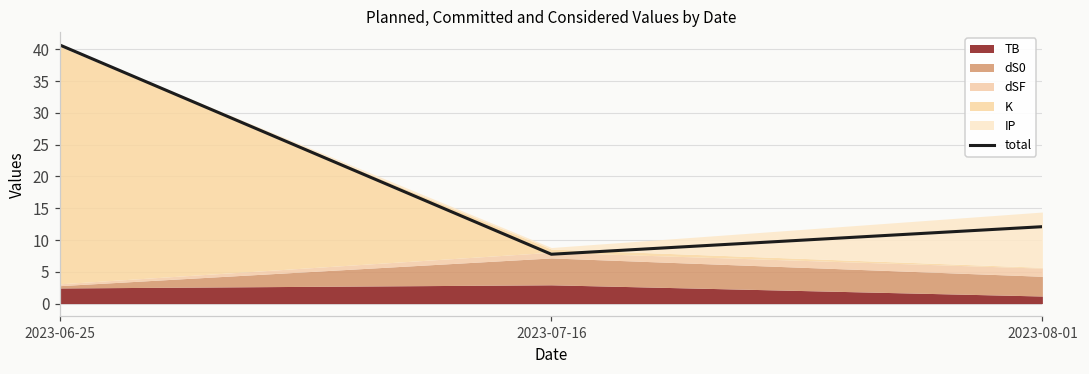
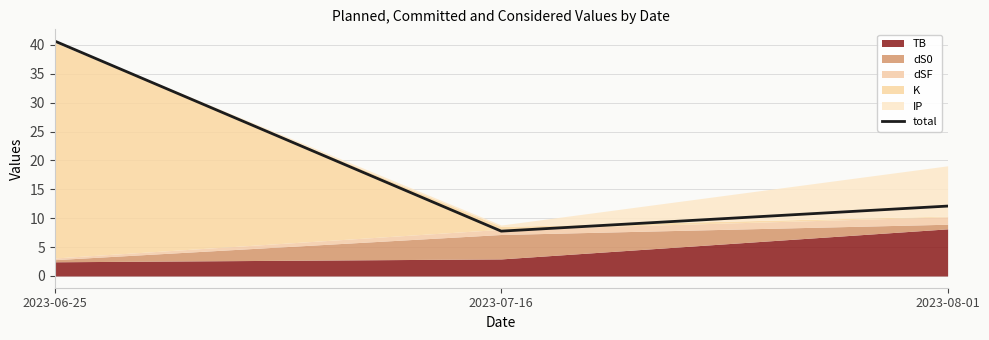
TB, 2023-08-01: 1 -> 8
dS0, 2023-08-01: 3 -> 1
